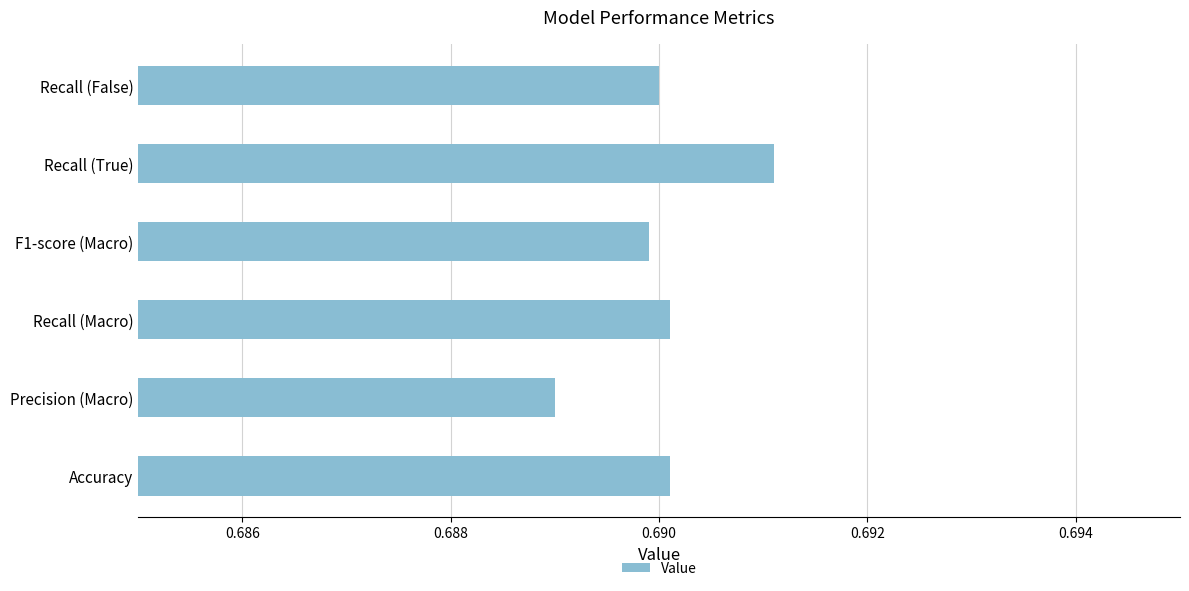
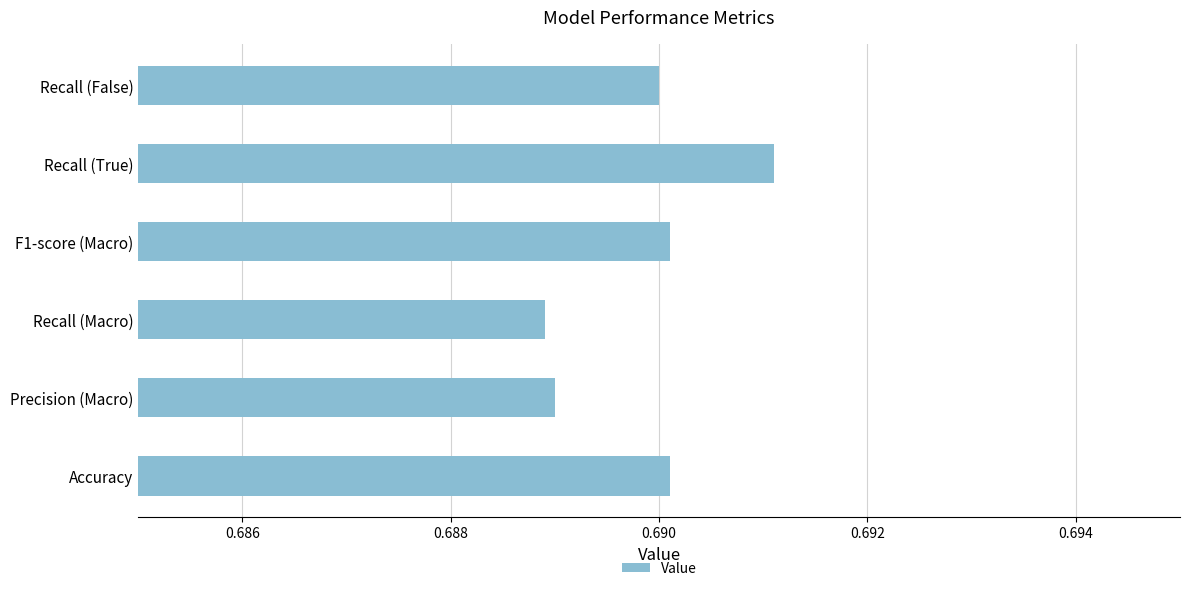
F1-score (Macro): 0.6899 -> 0.6901
Recall (Macro): 0.6901 -> 0.6889
